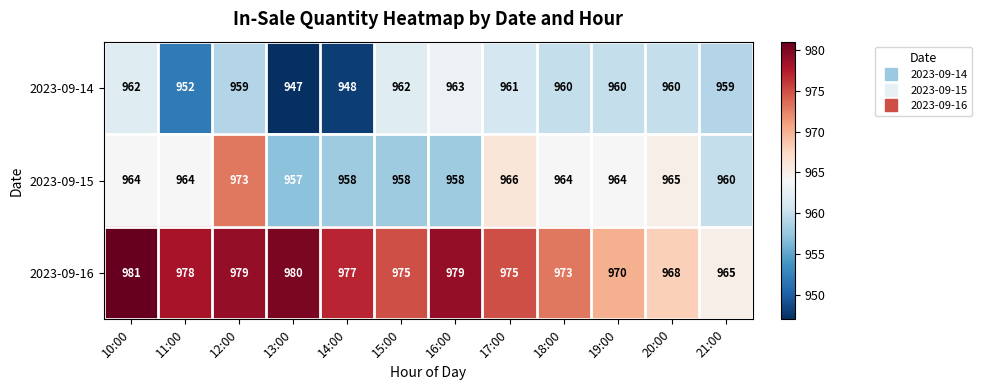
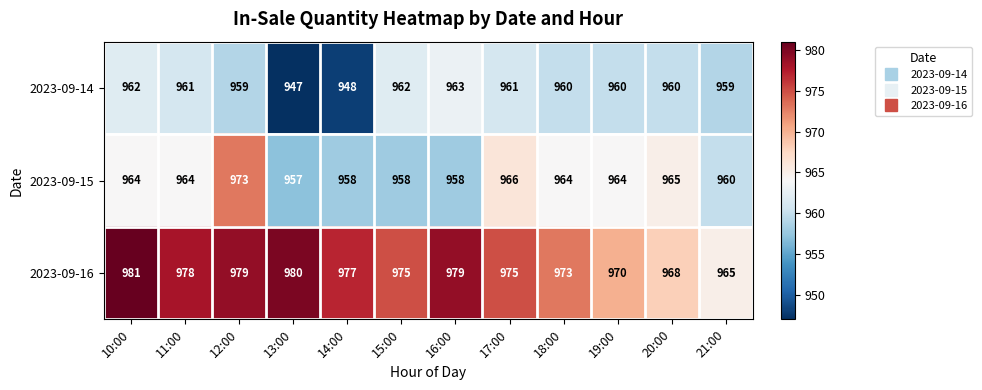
2023-09-14, 11:00: 952 -> 961
